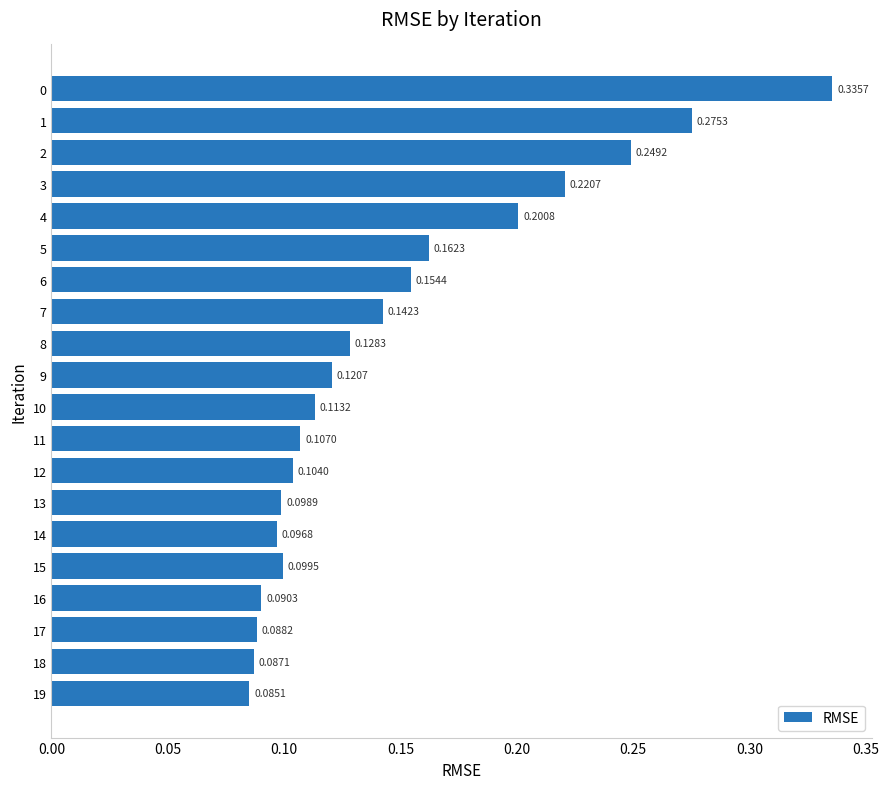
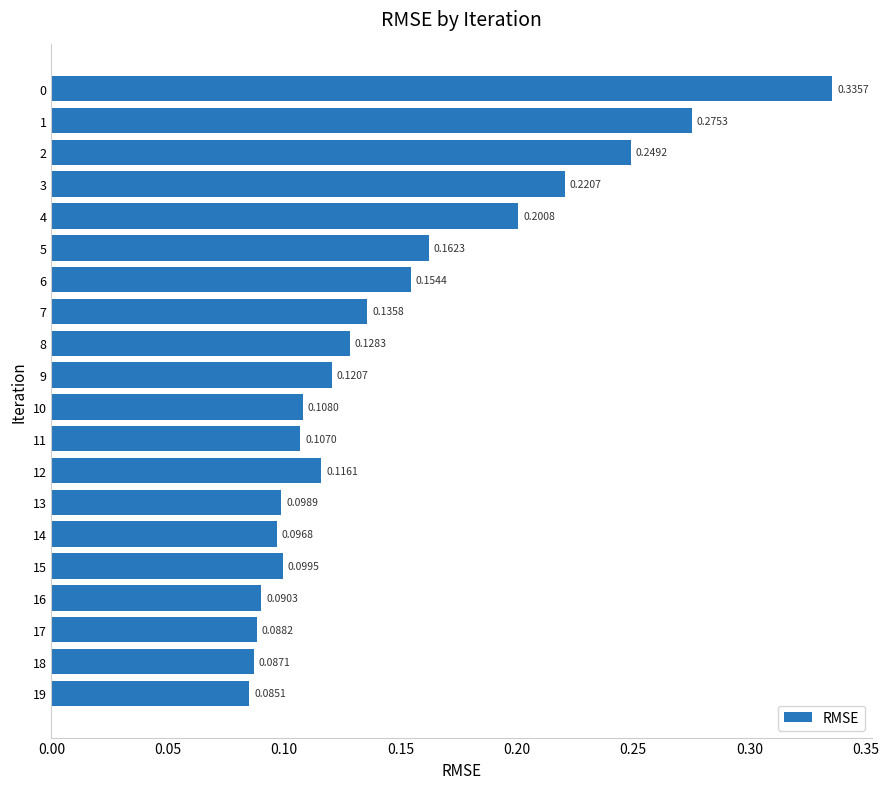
7: 0.1423 -> 0.1358
10: 0.1132 -> 0.1080
12: 0.1040 -> 0.1161
